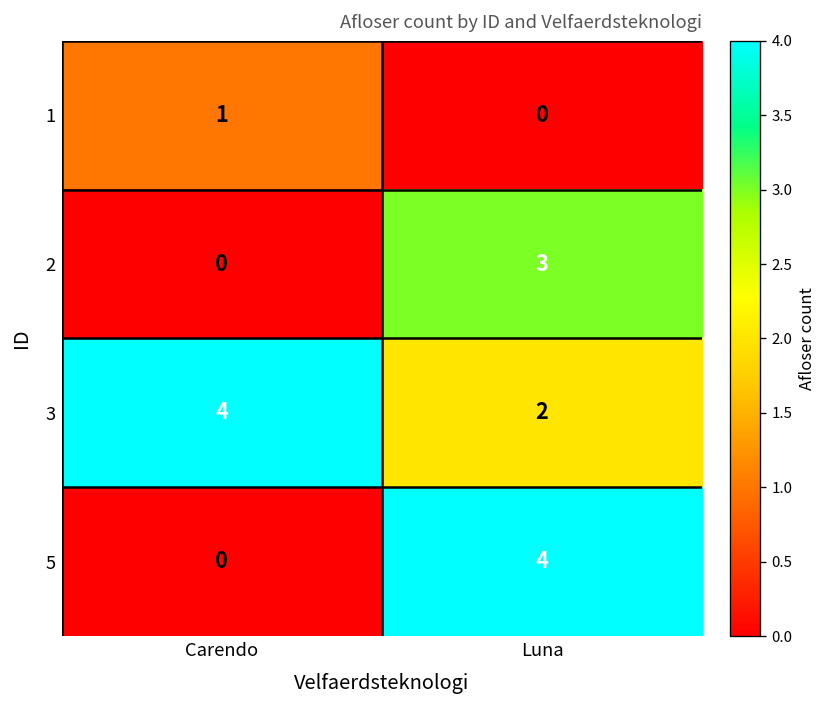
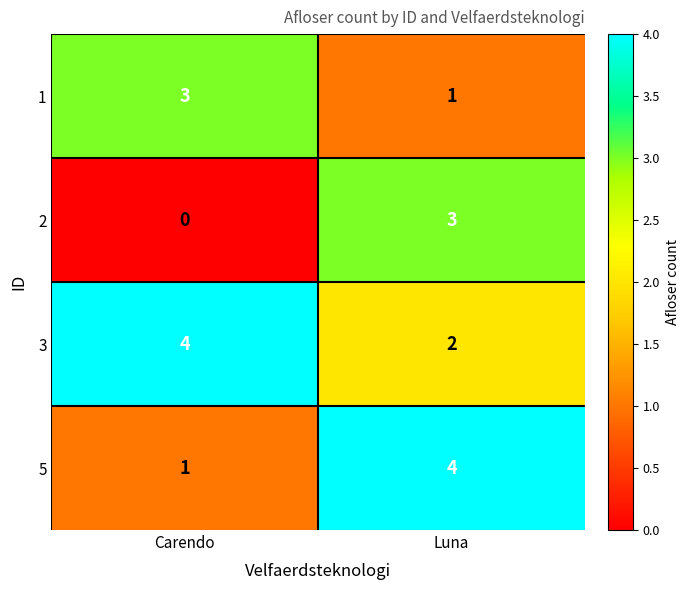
1, Carendo: 1 -> 3
1, Luna: 0 -> 1
5, Carendo: 0 -> 1
